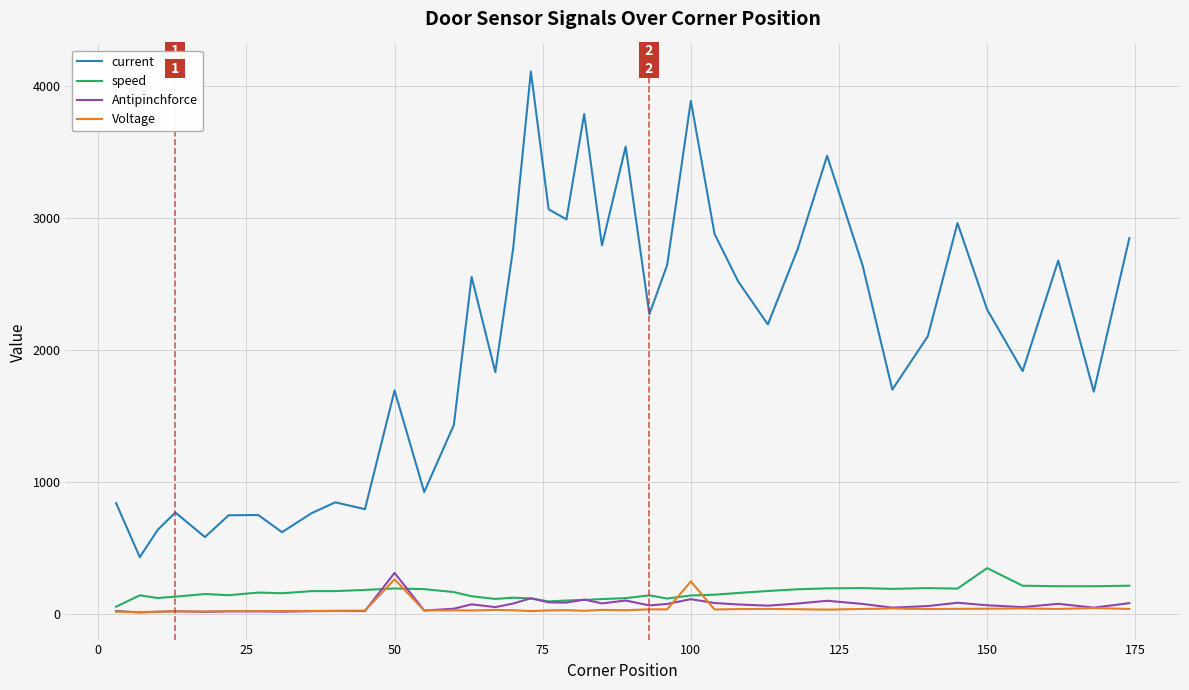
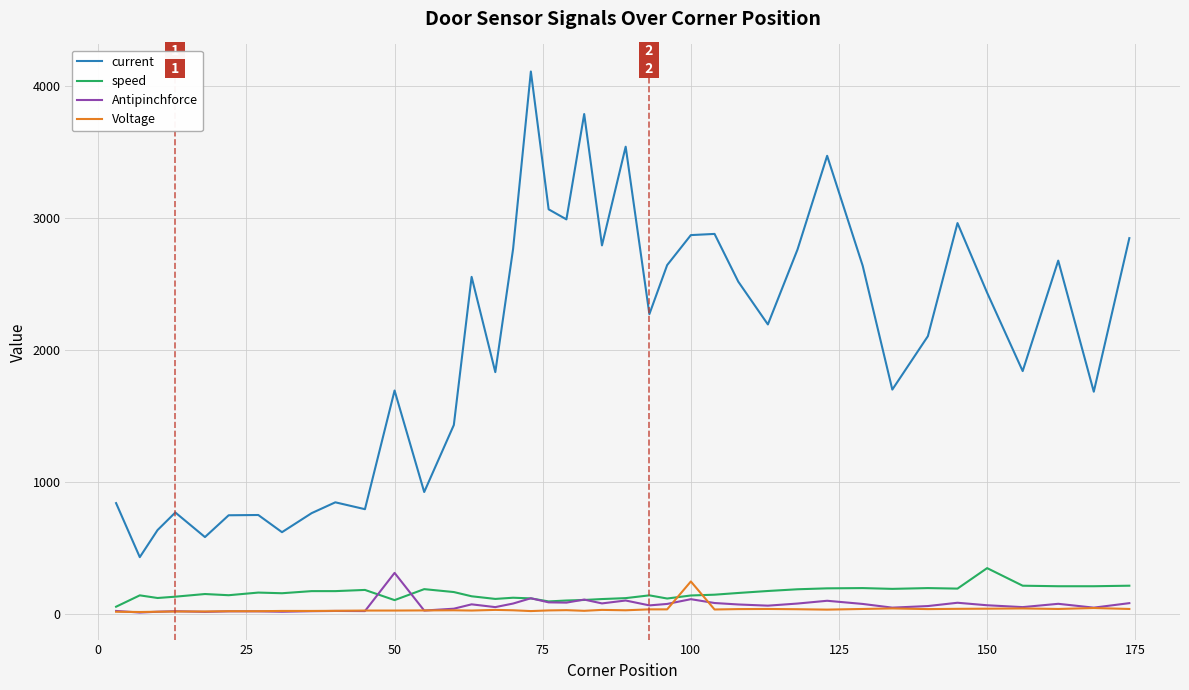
speed, 50: 190 -> 110
Voltage, 50: 260 -> 30
current, 100: 3880 -> 2870
current, 150: 2310 -> 2430
